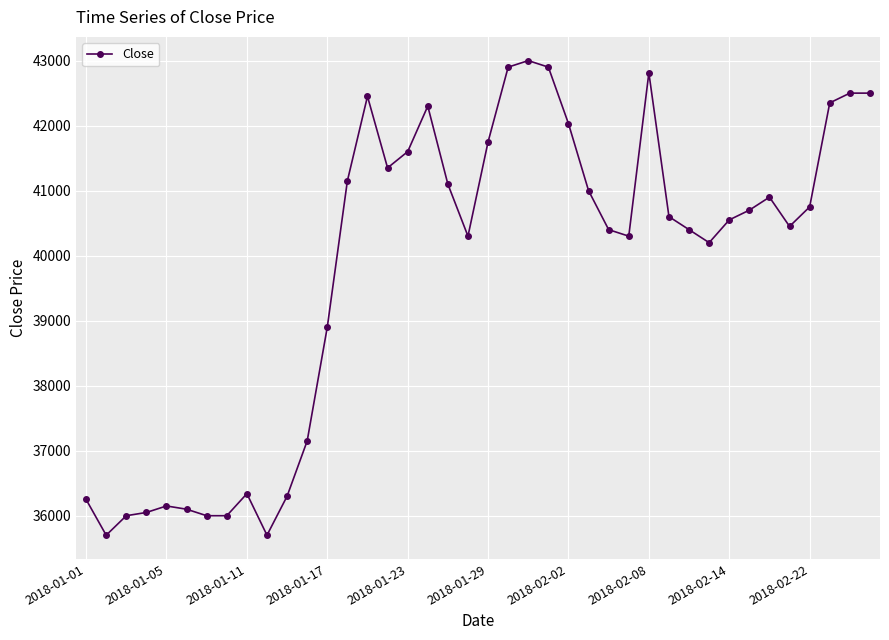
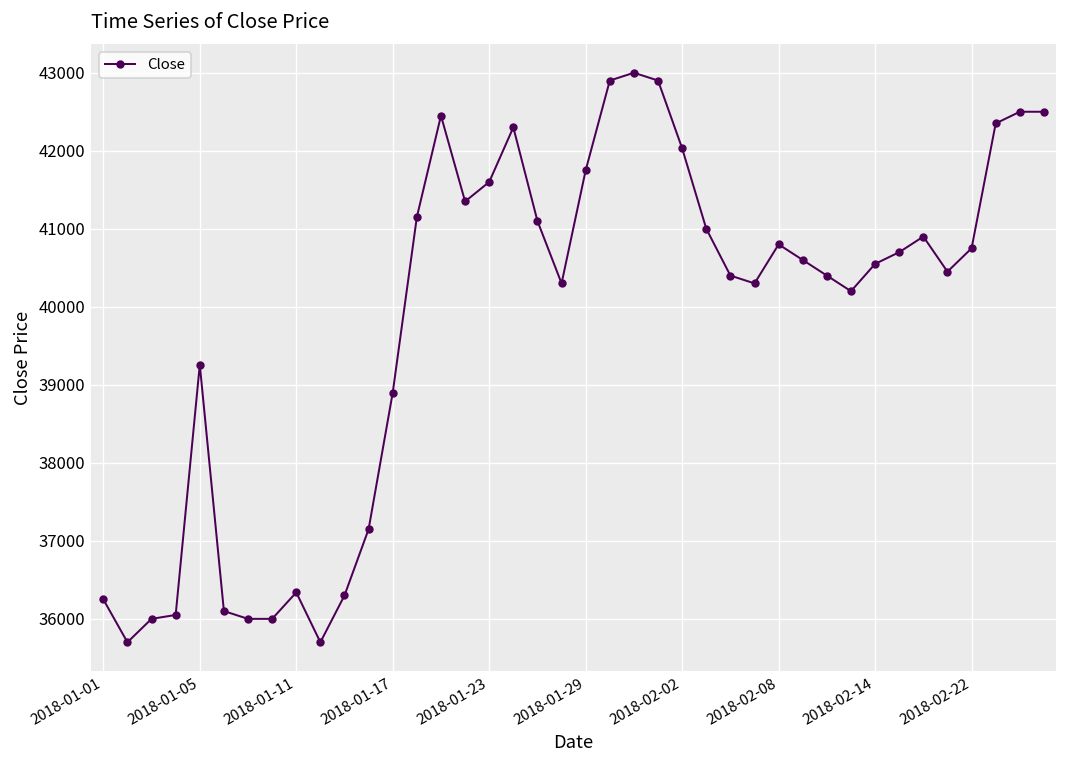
2018-01-05: 36200 -> 39300
2018-02-08: 42800 -> 40800
